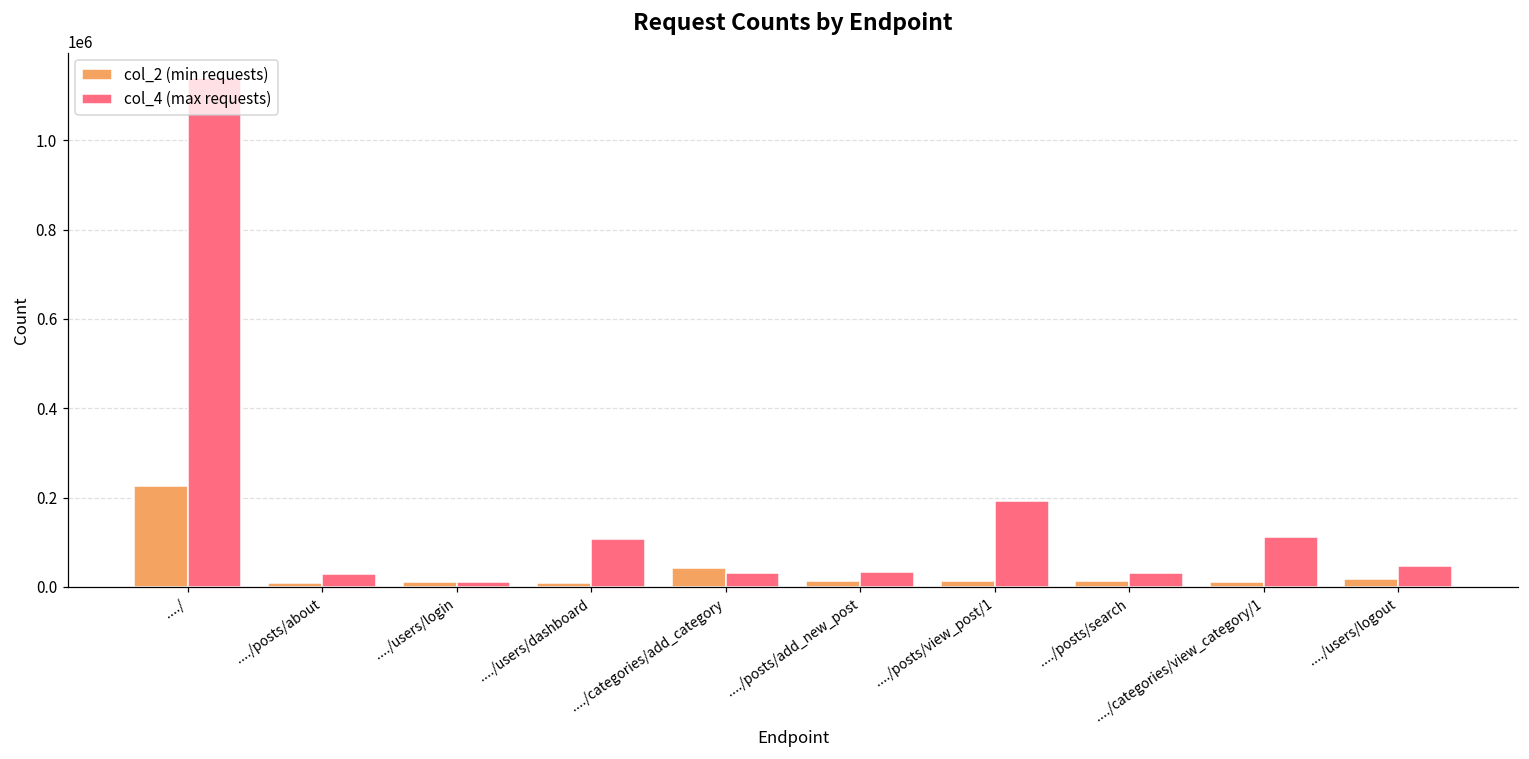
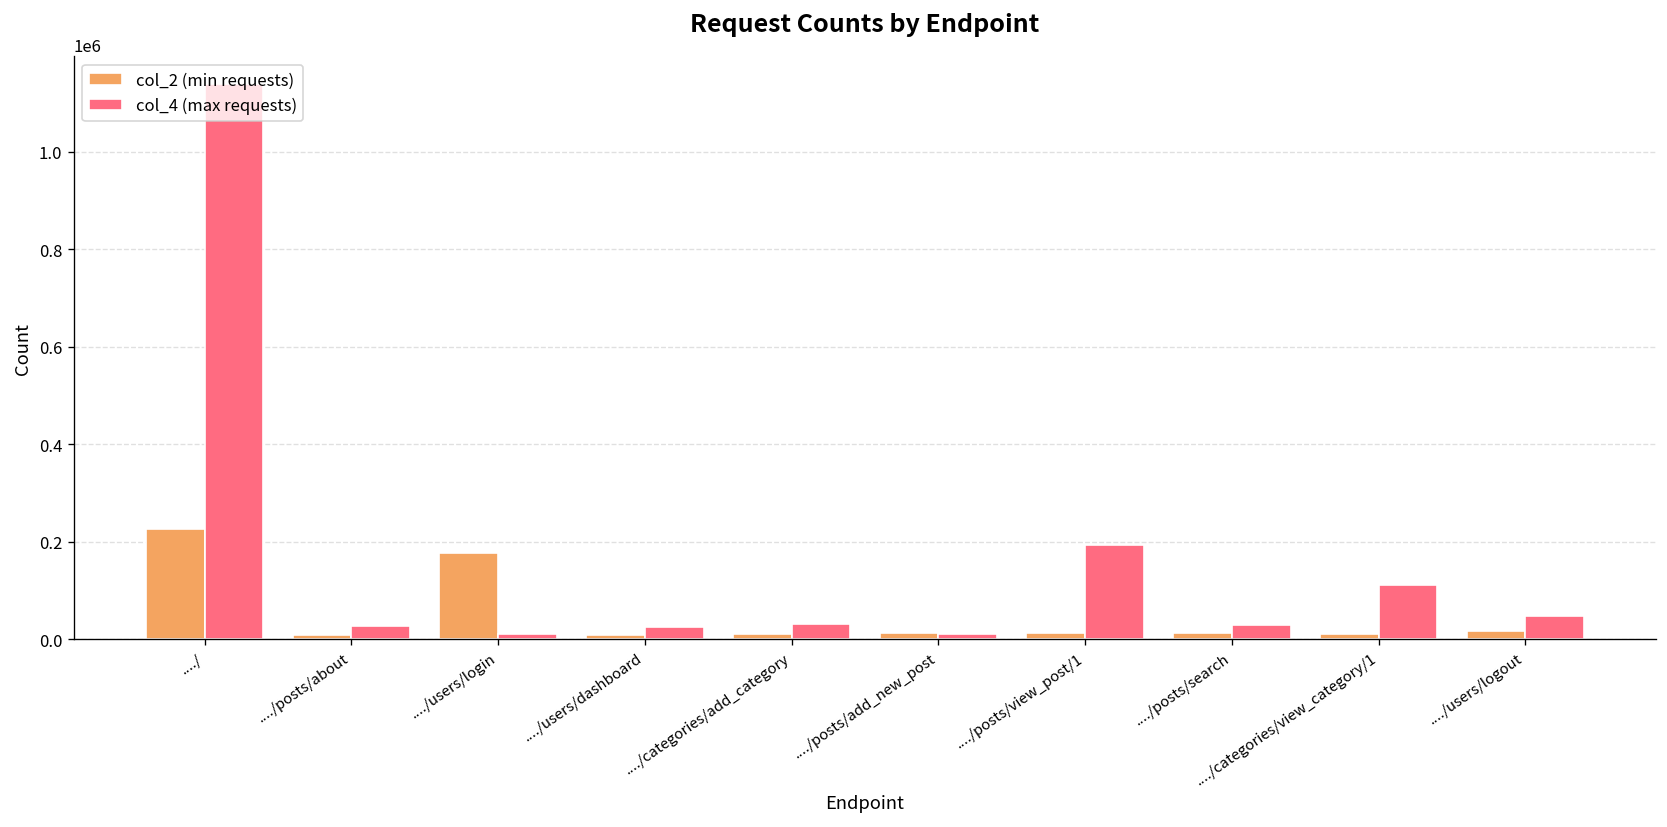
col_2 (min requests), ..../users/login: 10000 -> 180000
col_4 (max requests), ..../users/dashboard: 110000 -> 30000
col_2 (min requests), ..../categories/add_category: 40000 -> 10000
col_4 (max requests), ..../posts/add_new_post: 30000 -> 10000
